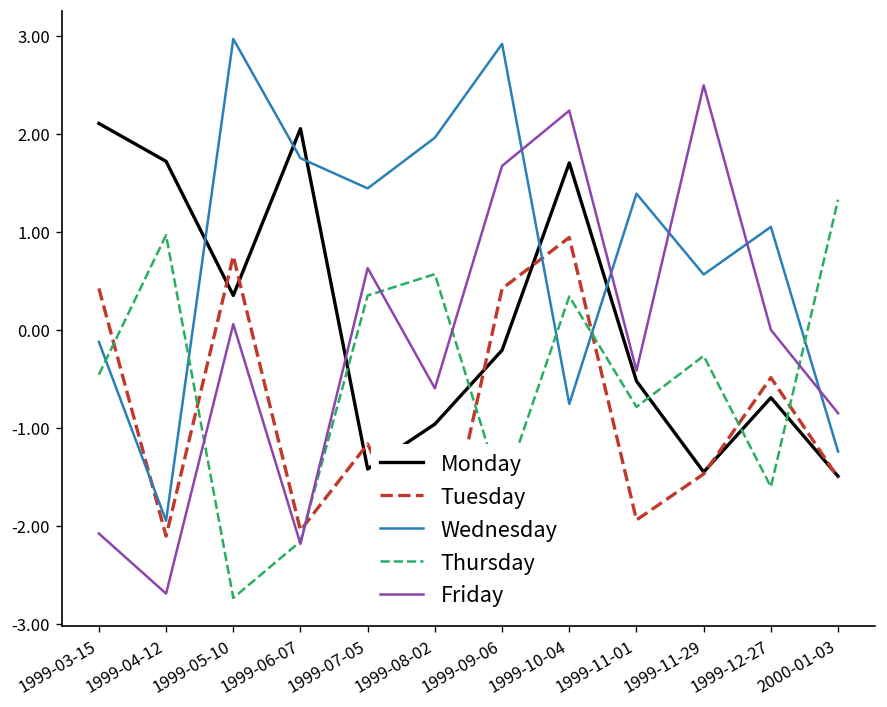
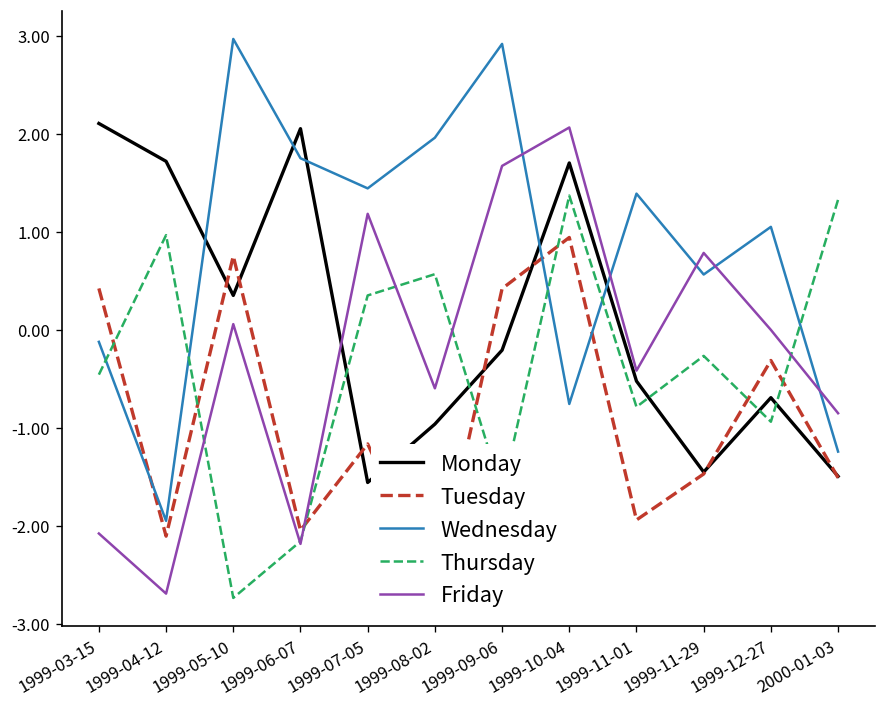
Monday, 1999-07-05: -1.4 -> -1.6
Friday, 1999-07-05: 0.6 -> 1.2
Thursday, 1999-10-04: 0.3 -> 1.4
Friday, 1999-10-04: 2.2 -> 2.1
Friday, 1999-11-29: 2.5 -> 0.8
Tuesday, 1999-12-27: -0.5 -> -0.3
Thursday, 1999-12-27: -1.6 -> -0.9
